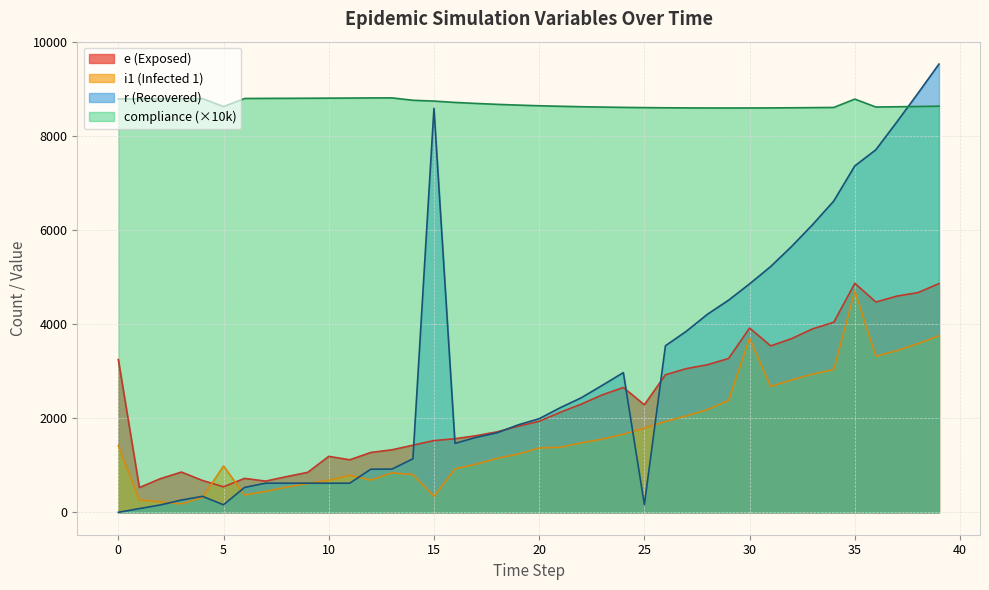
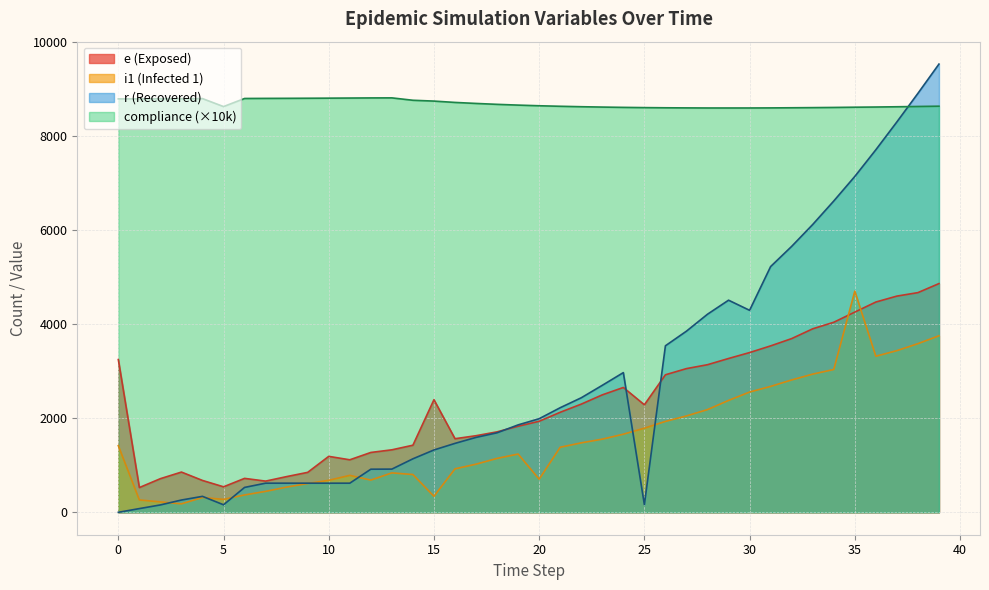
i1 (Infected 1), 5: 1000 -> 300
e (Exposed), 15: 1500 -> 2400
r (Recovered), 15: 8600 -> 1300
i1 (Infected 1), 20: 1400 -> 700
e (Exposed), 30: 3900 -> 3400
i1 (Infected 1), 30: 3700 -> 2600
r (Recovered), 30: 4900 -> 4300
e (Exposed), 35: 4900 -> 4300
r (Recovered), 35: 7400 -> 7100
compliance (×10k), 35: 8800 -> 8600
